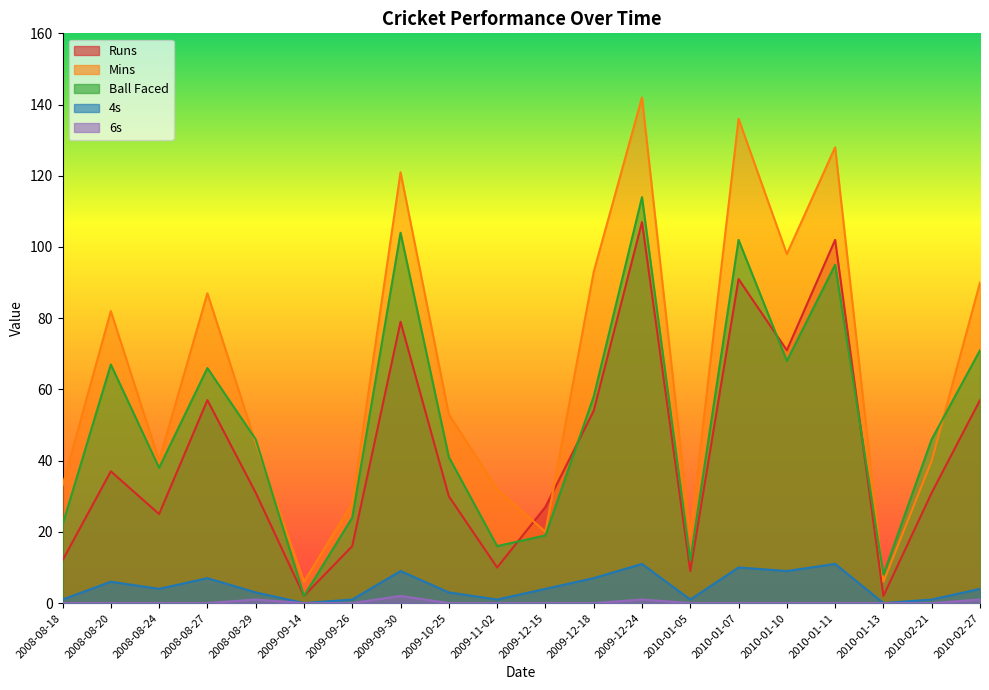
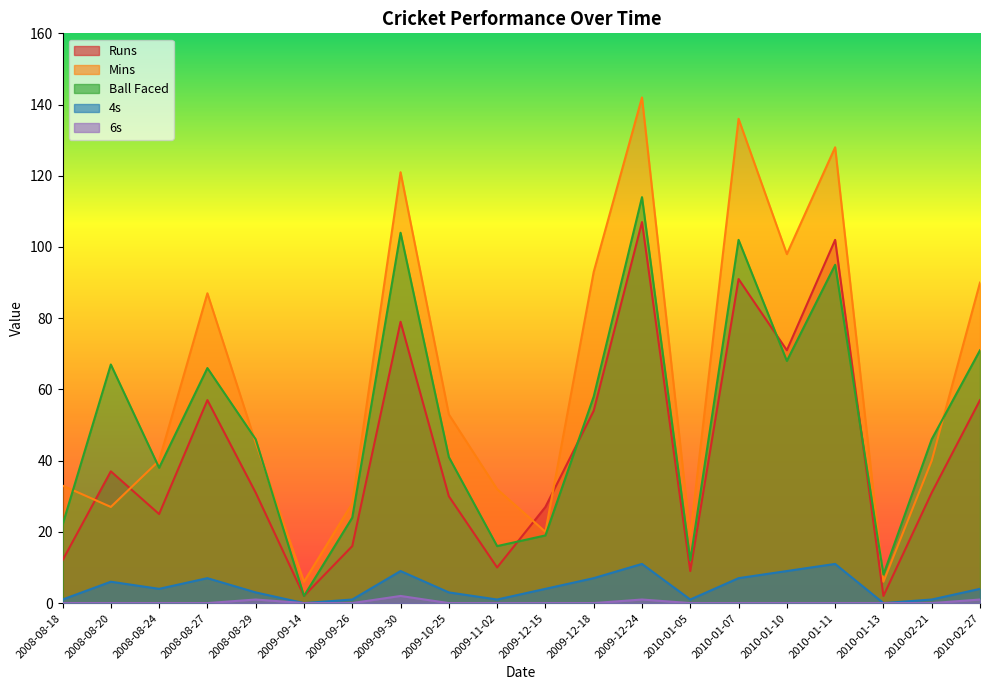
Mins, 2008-08-20: 82 -> 27
4s, 2010-01-07: 10 -> 7
